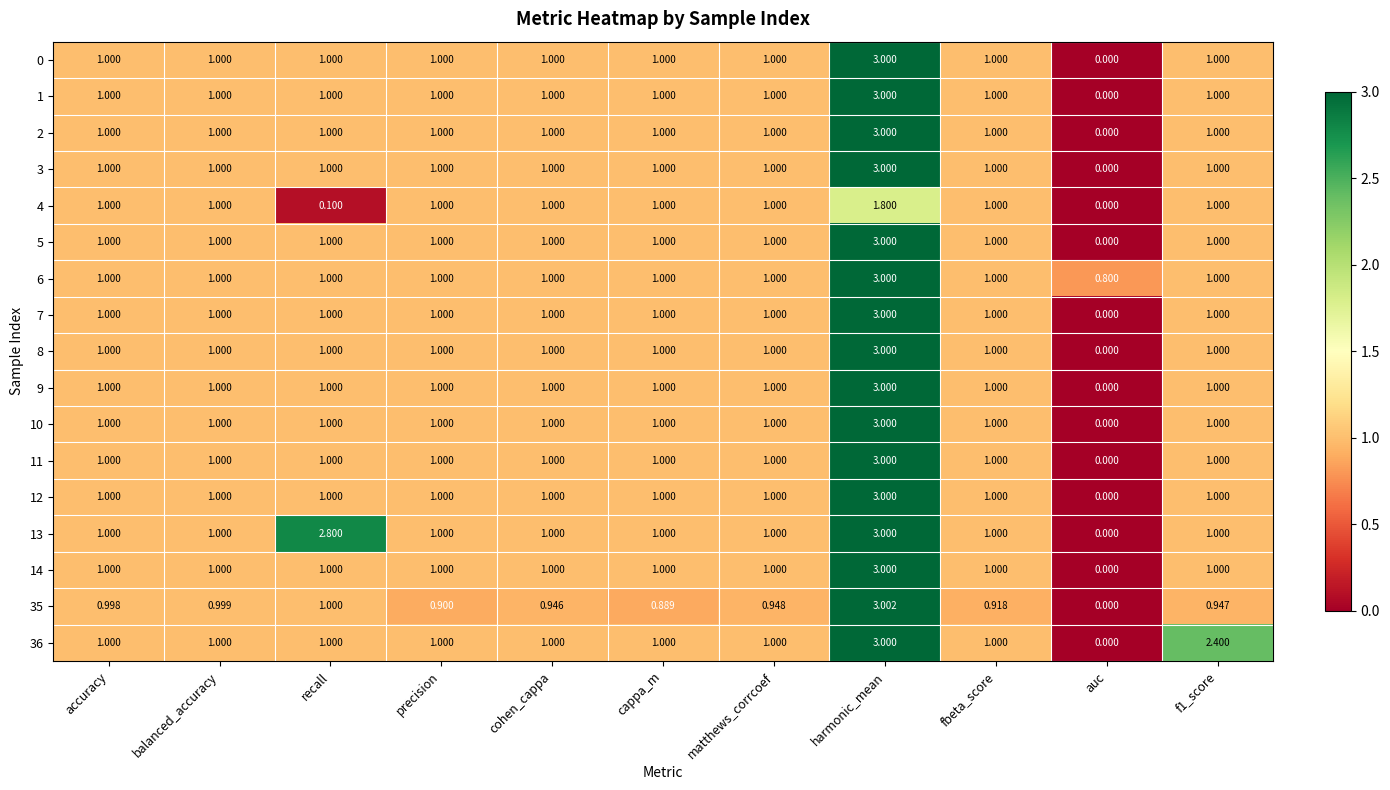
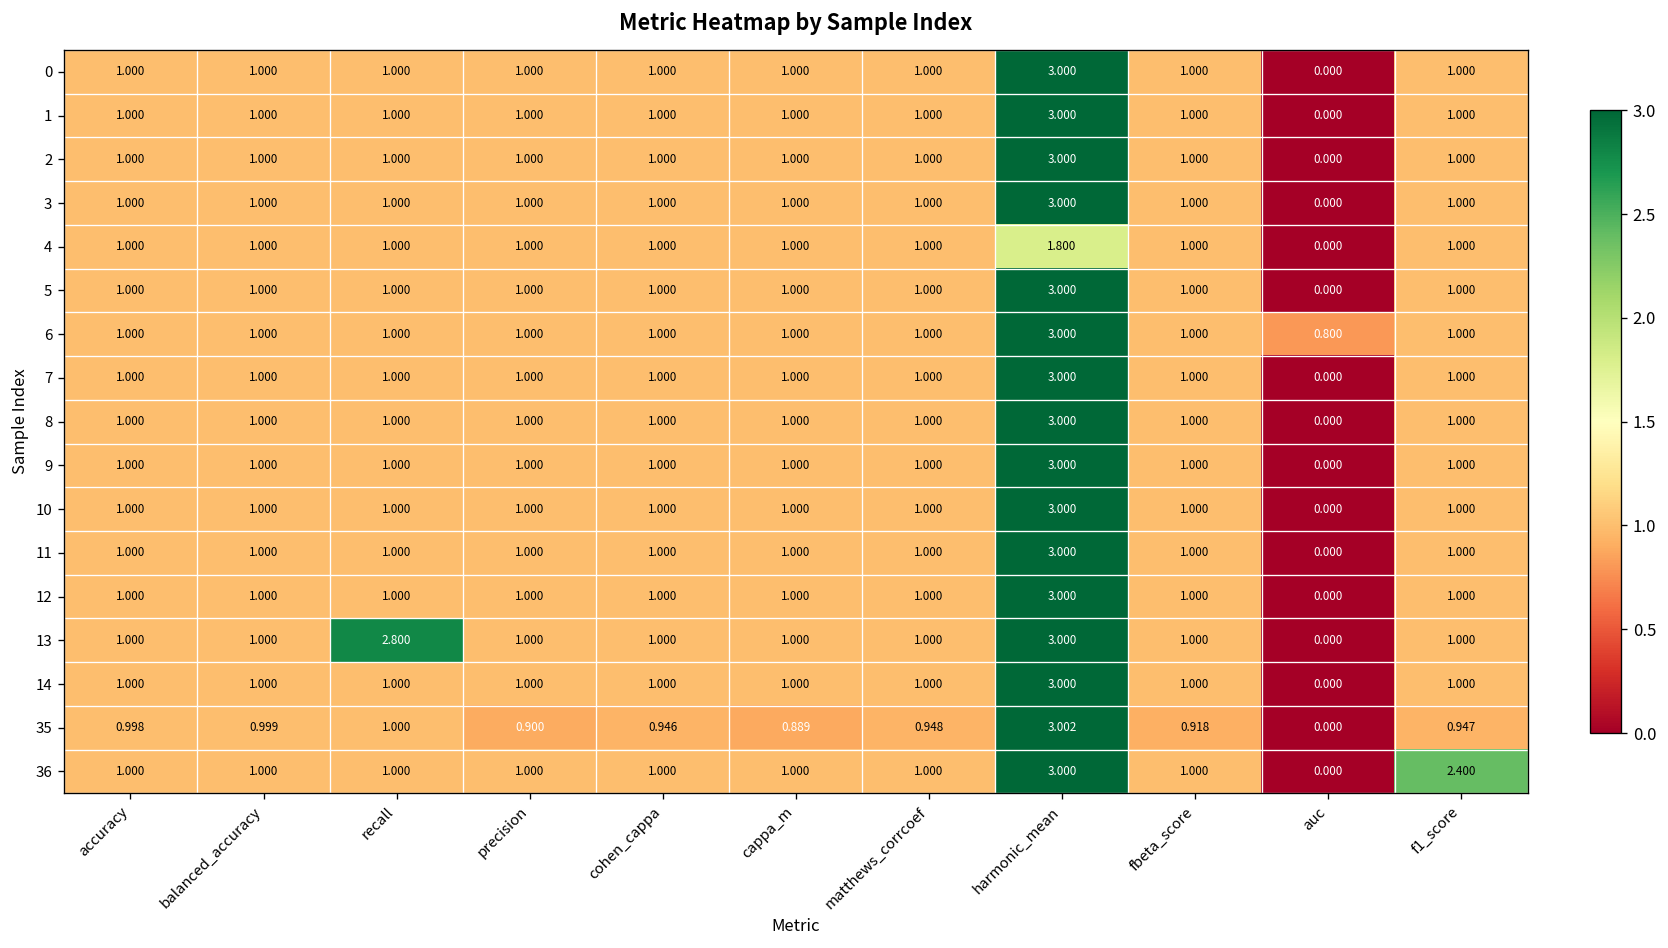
4, recall: 0.100 -> 1.000
